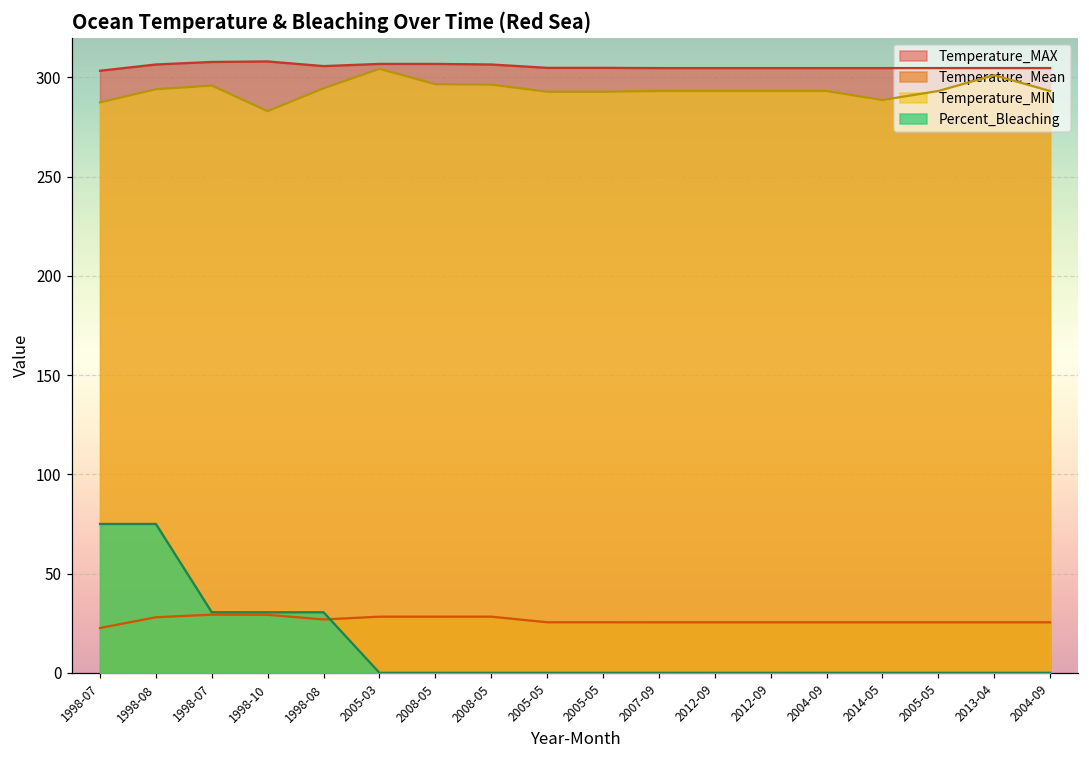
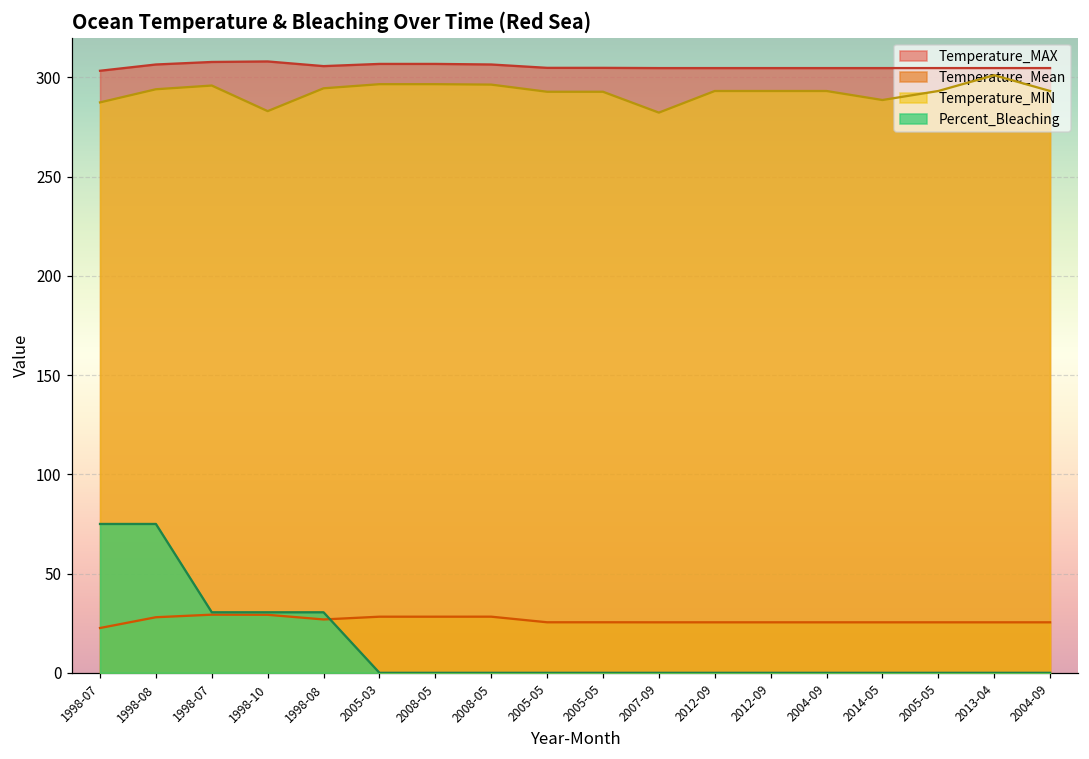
Temperature_MIN, 2005-03: 304 -> 297
Temperature_MIN, 2007-09: 293 -> 282
